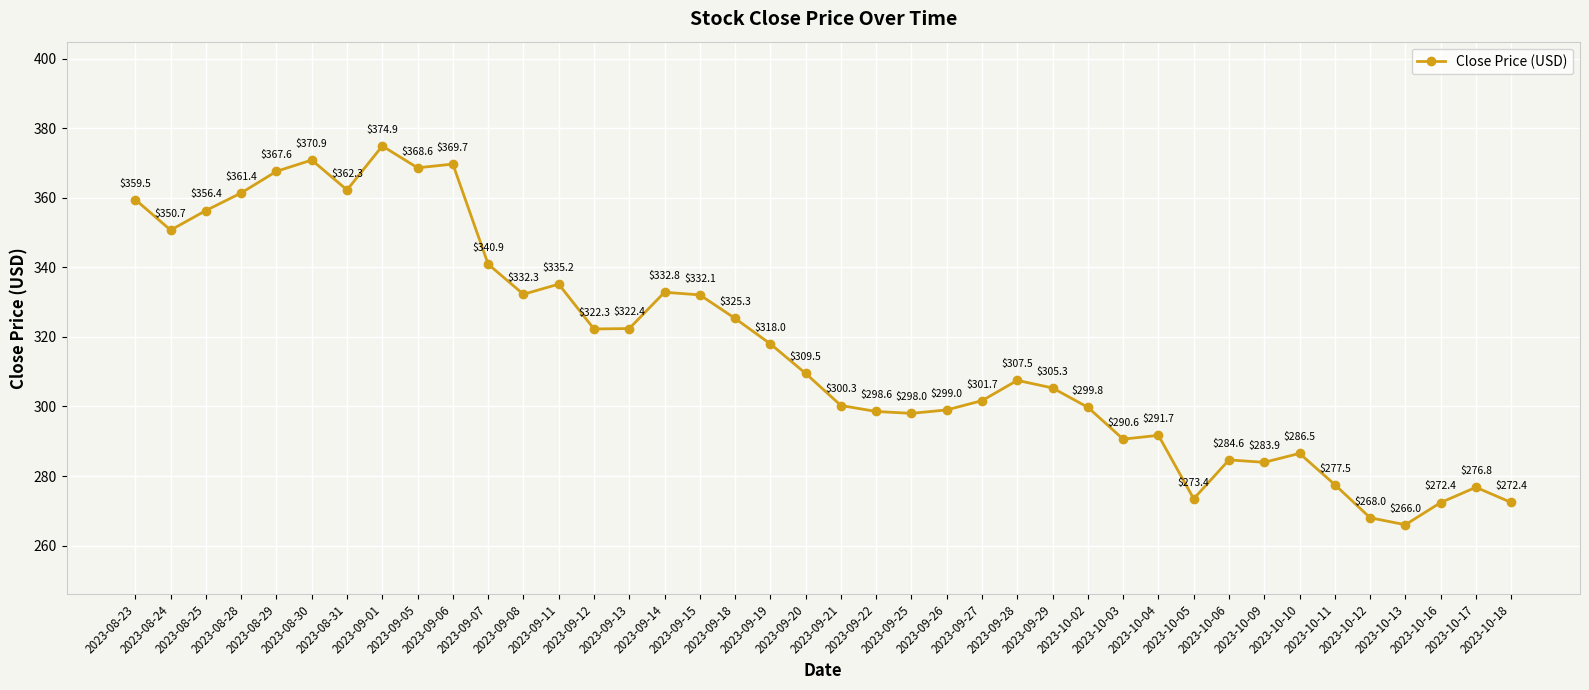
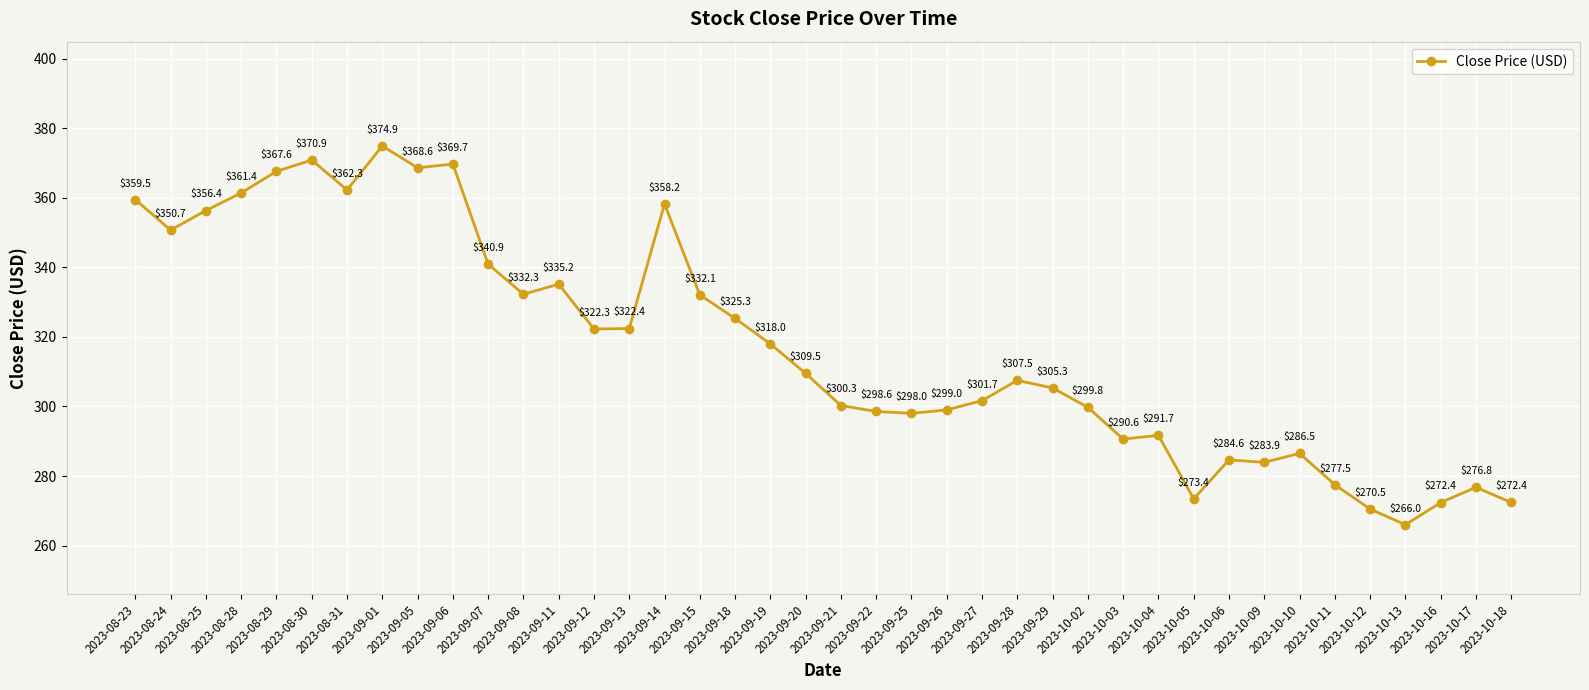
2023-09-14: $332.8 -> $358.2
2023-10-12: $268.0 -> $270.5
